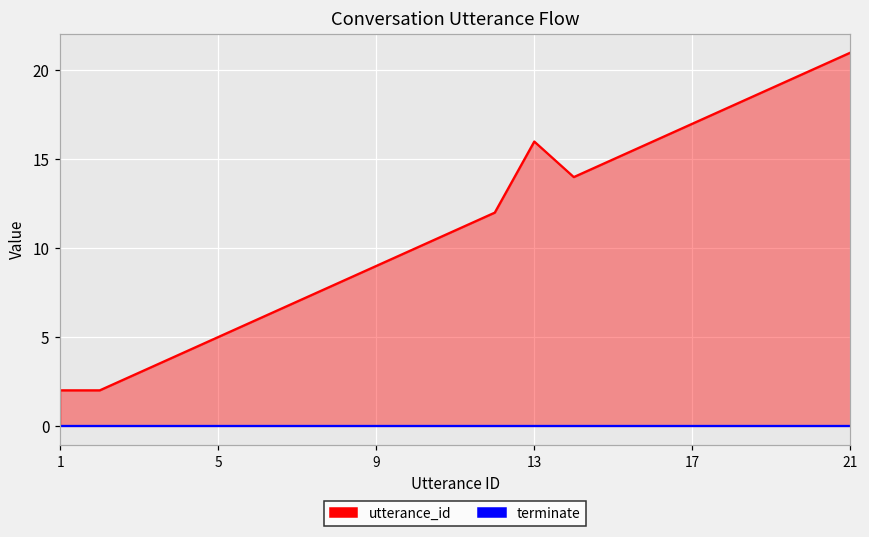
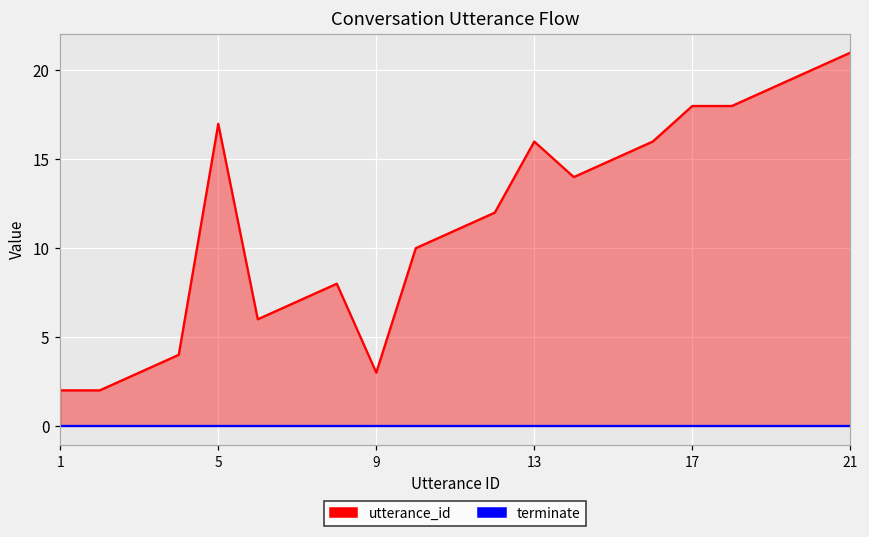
utterance_id, 5: 5 -> 17
utterance_id, 9: 9 -> 3
utterance_id, 17: 17 -> 18
